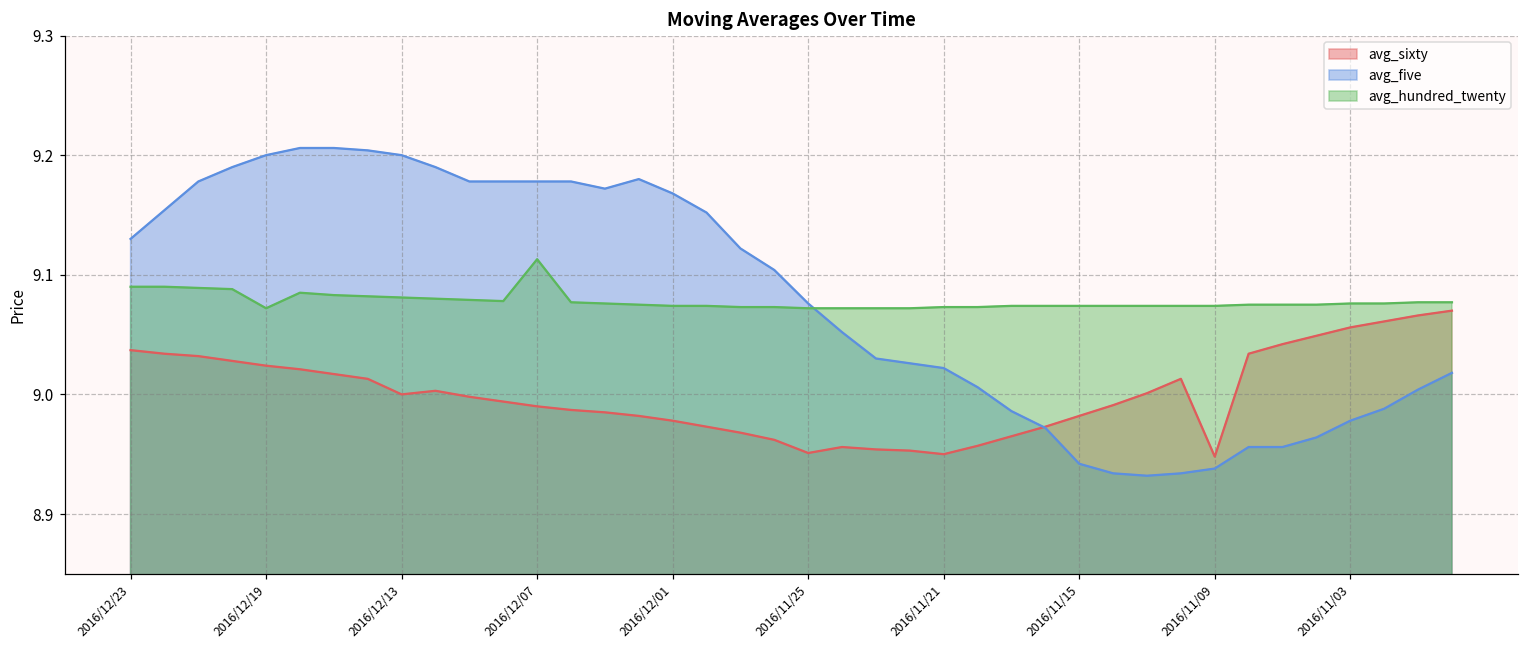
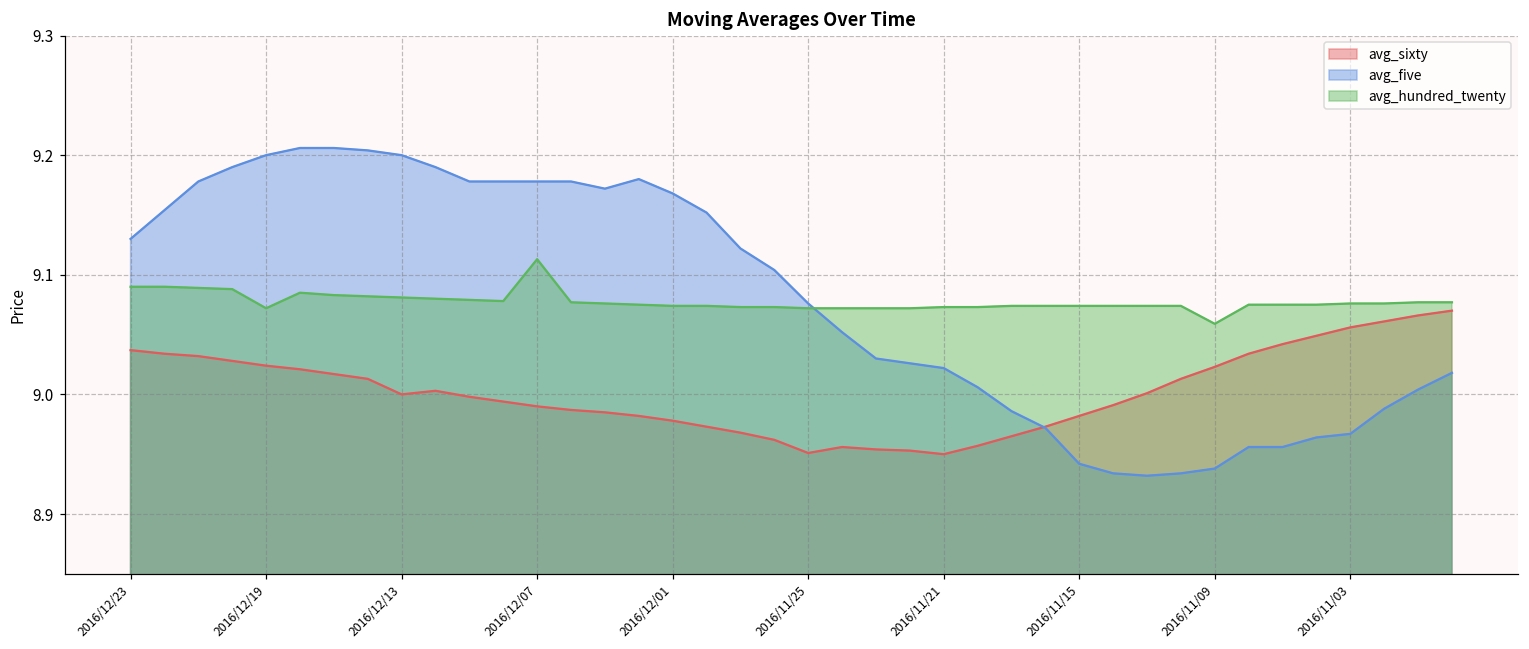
avg_sixty, 2016/11/09: 8.948 -> 9.023
avg_hundred_twenty, 2016/11/09: 9.074 -> 9.059
avg_five, 2016/11/03: 8.978 -> 8.967
